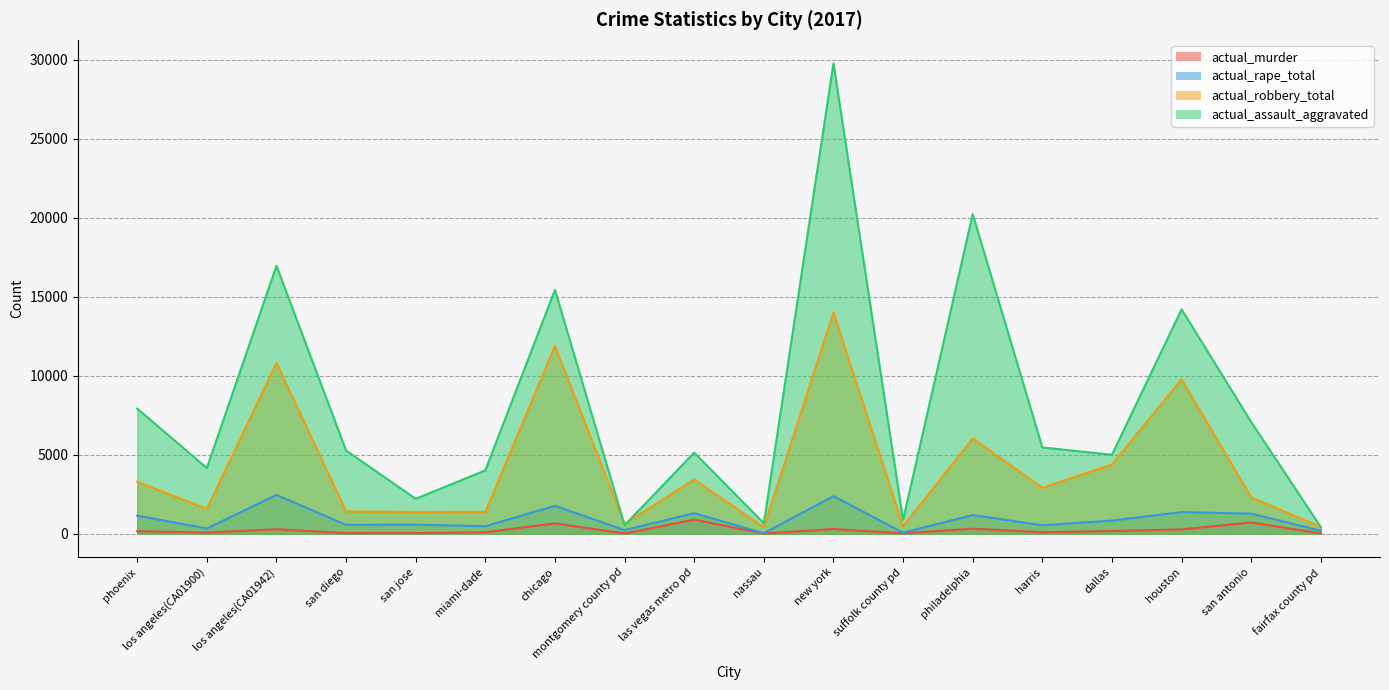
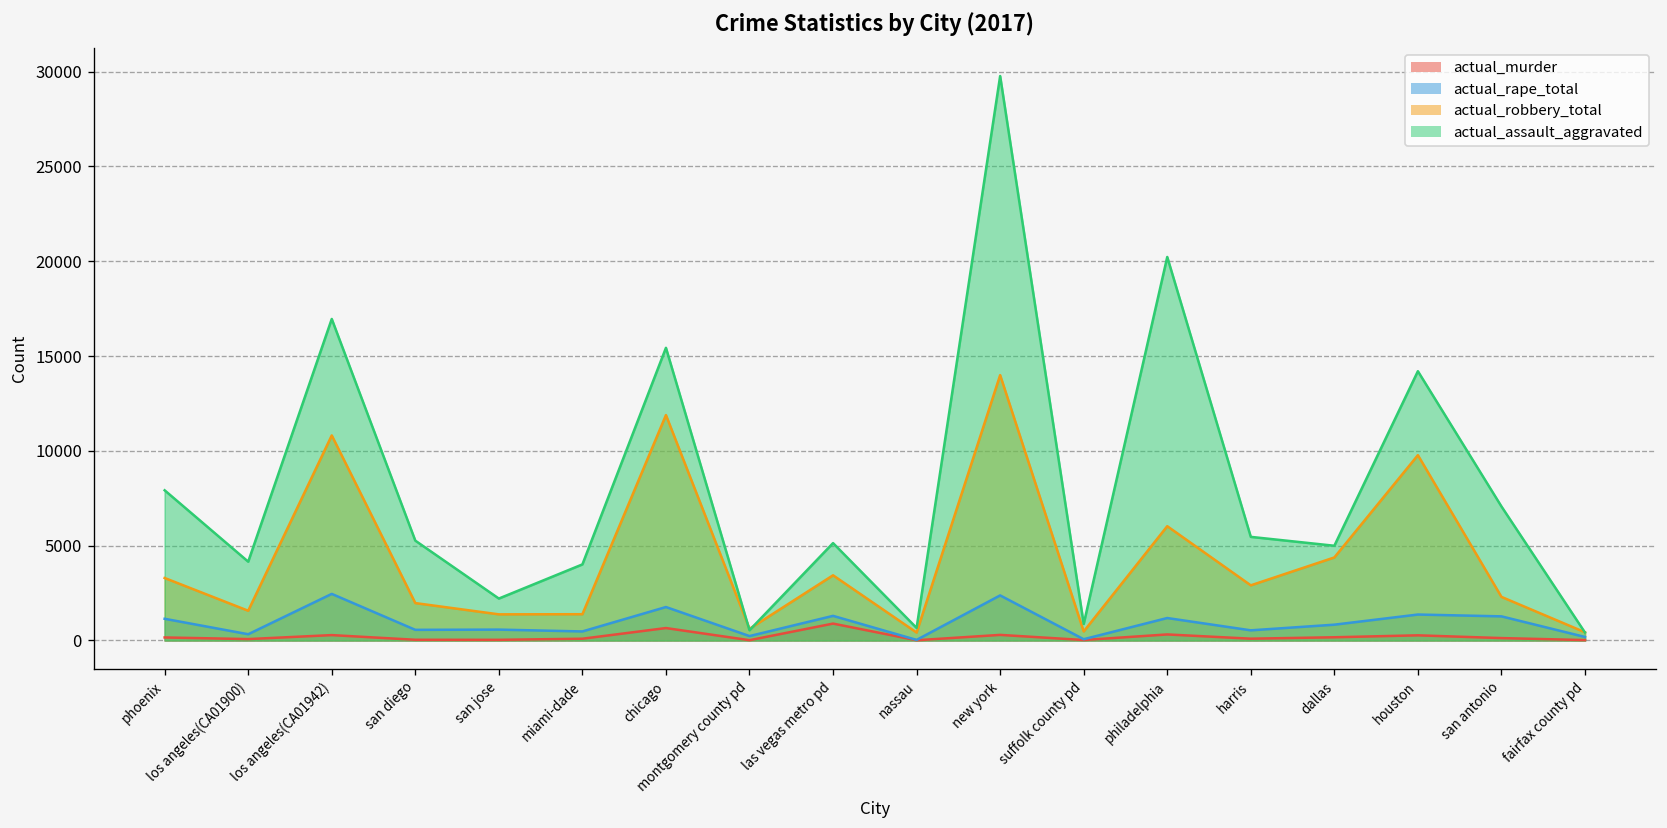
actual_robbery_total, san diego: 1400 -> 2000
actual_murder, san antonio: 700 -> 100
